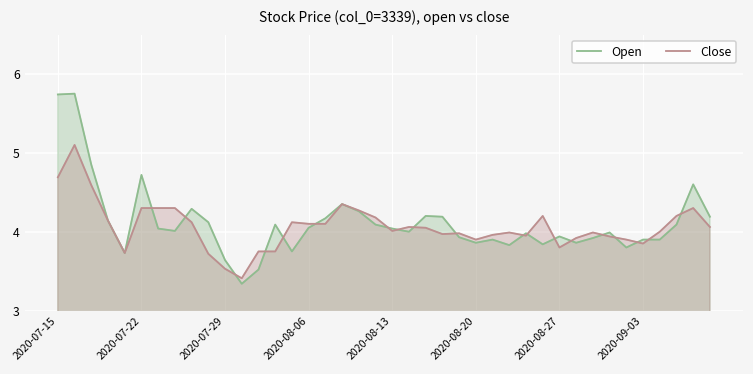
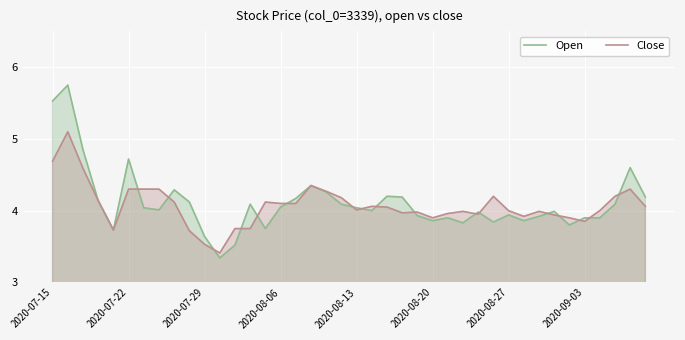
Open, 2020-07-15: 5.7 -> 5.5
Close, 2020-08-27: 3.8 -> 4.0
